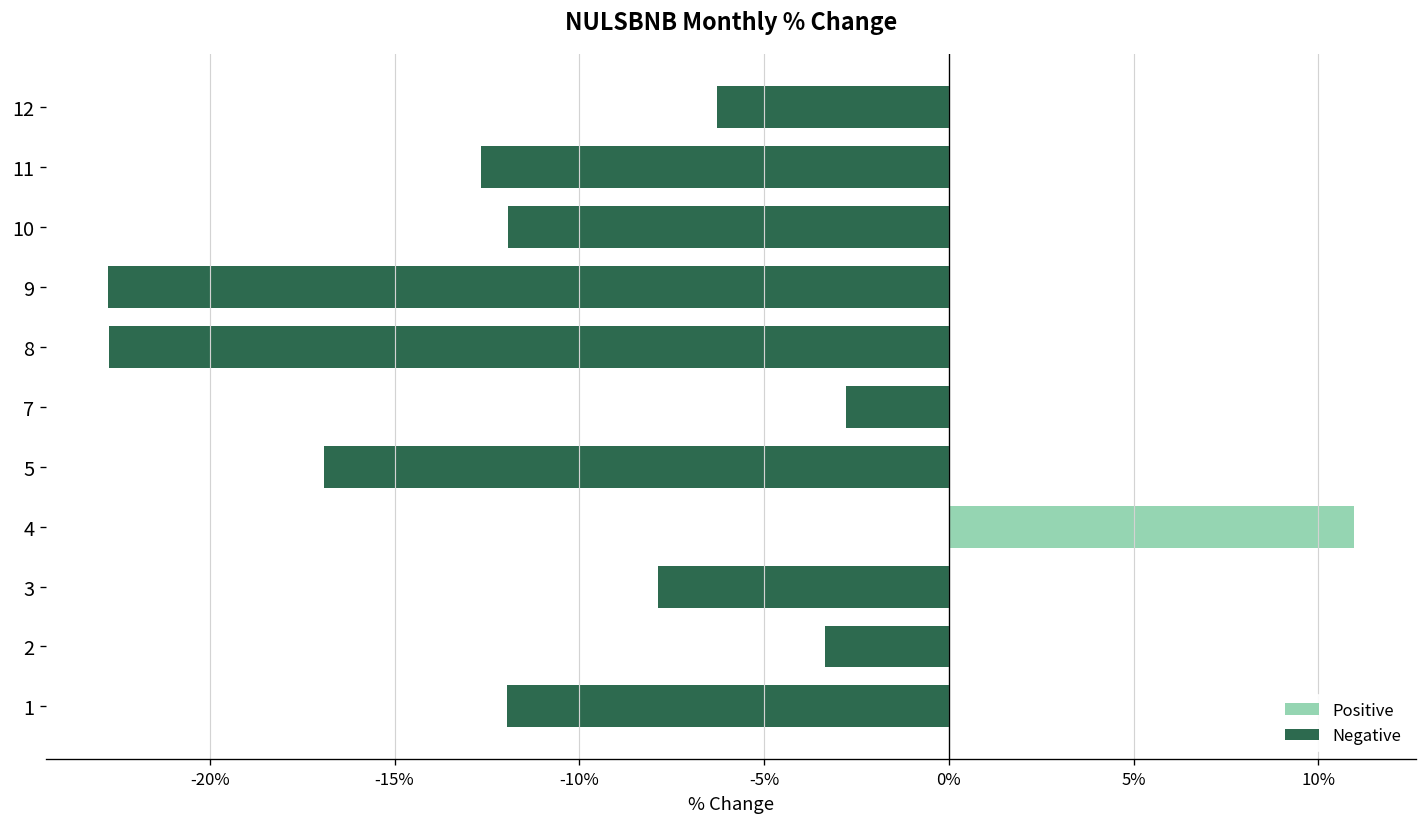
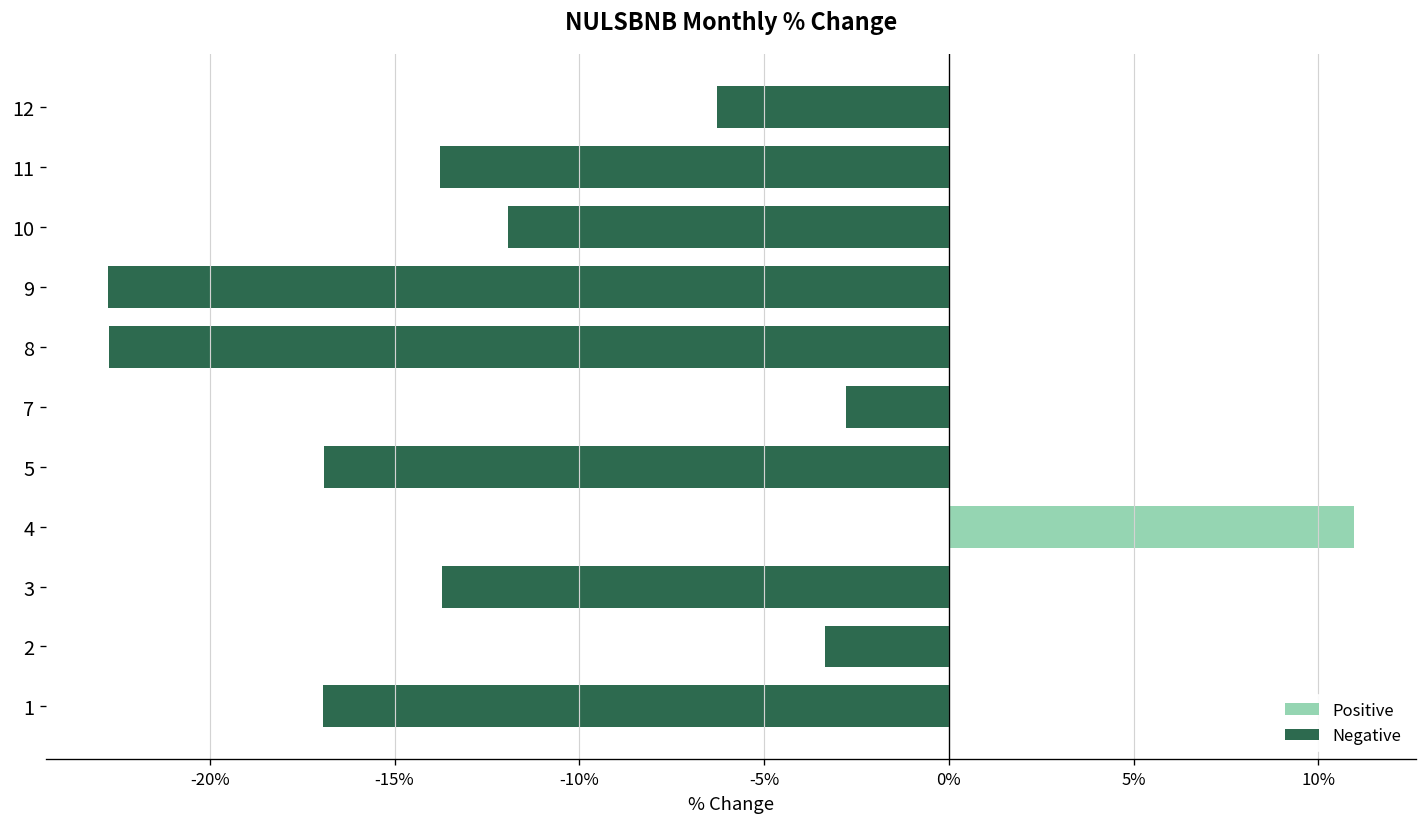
11: -12.6% -> -13.8%
3: -7.9% -> -13.7%
1: -11.9% -> -16.9%
